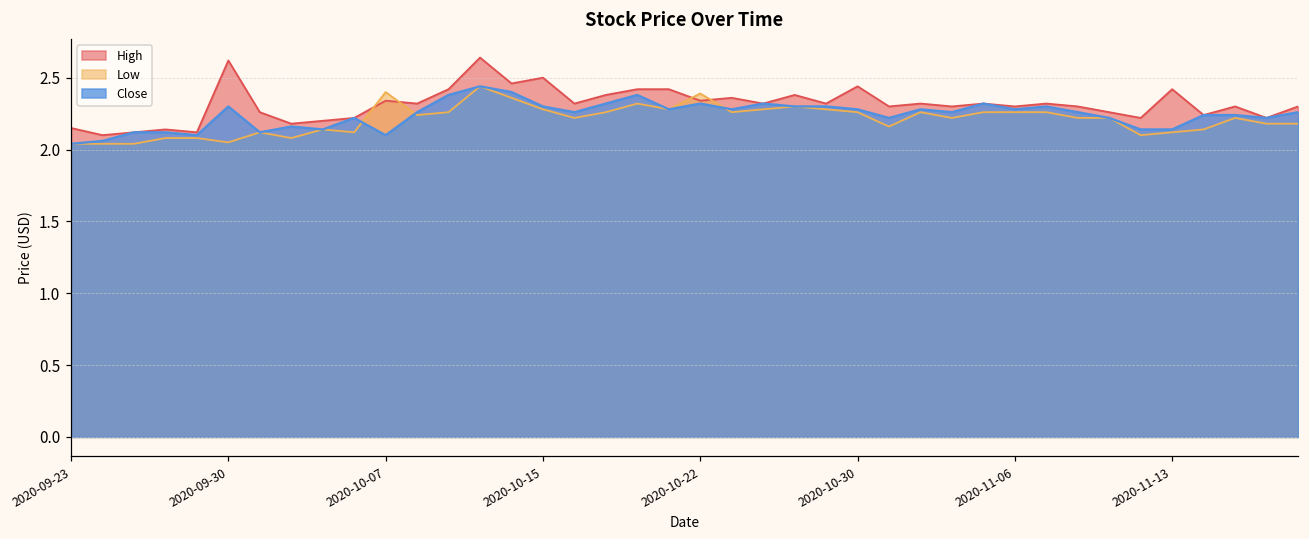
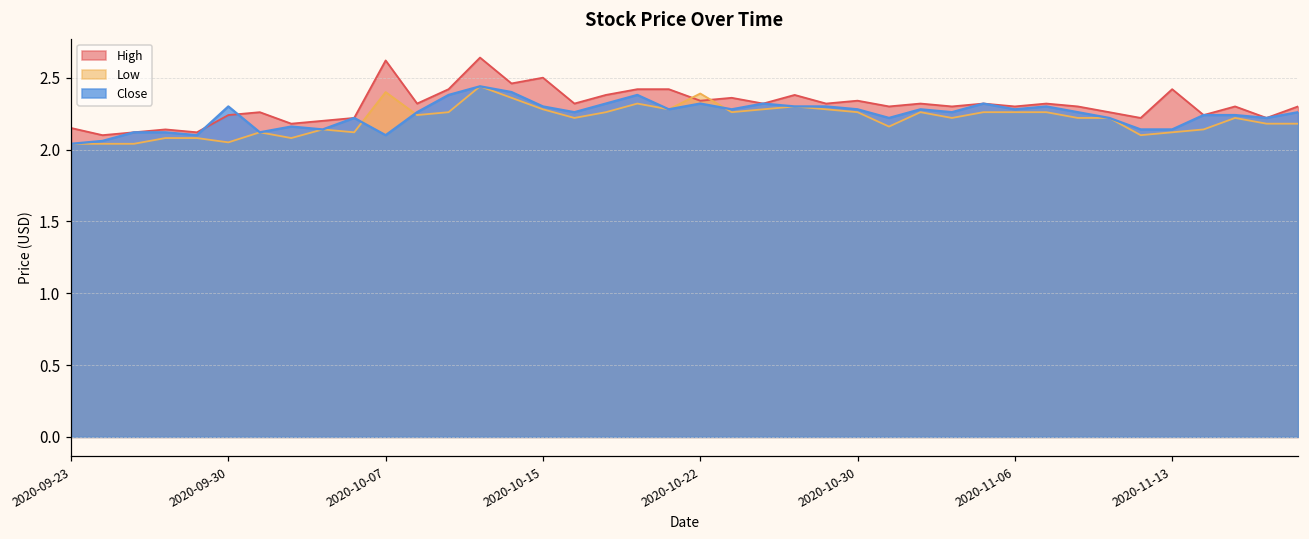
High, 2020-09-30: 2.62 -> 2.24
High, 2020-10-07: 2.34 -> 2.62
High, 2020-10-30: 2.44 -> 2.34
